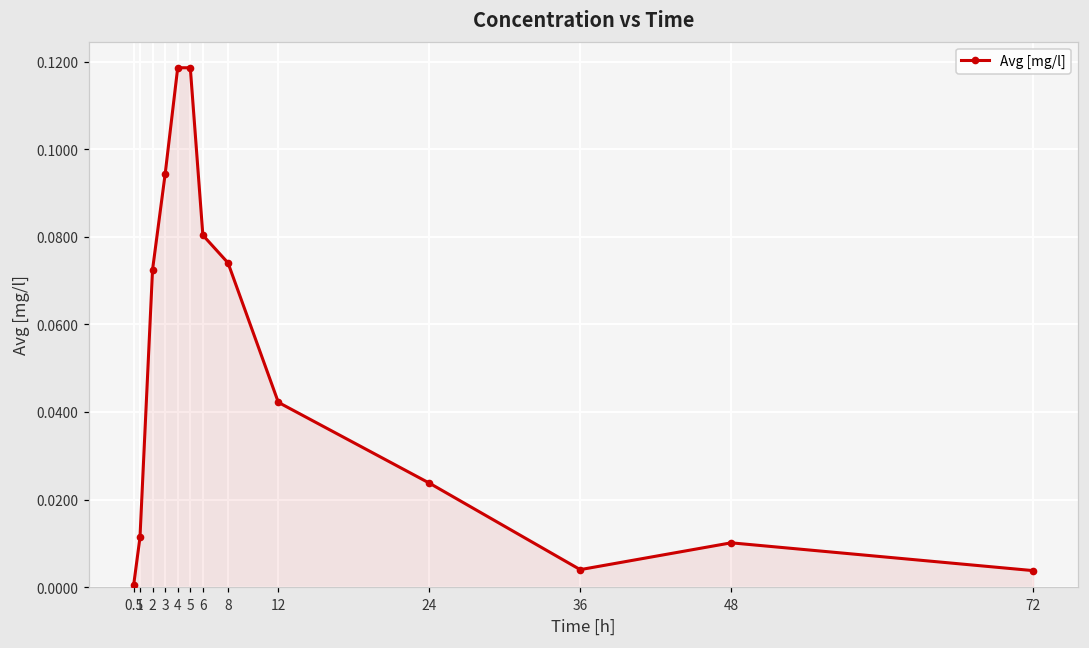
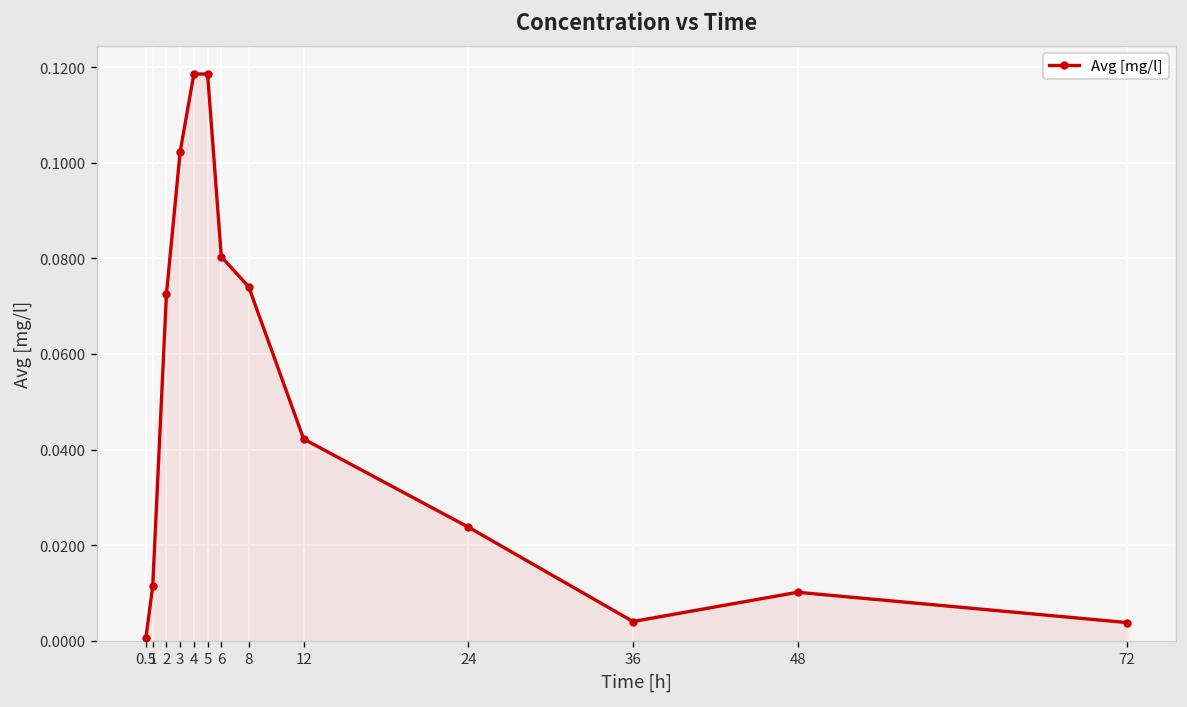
3: 0.094 -> 0.102
